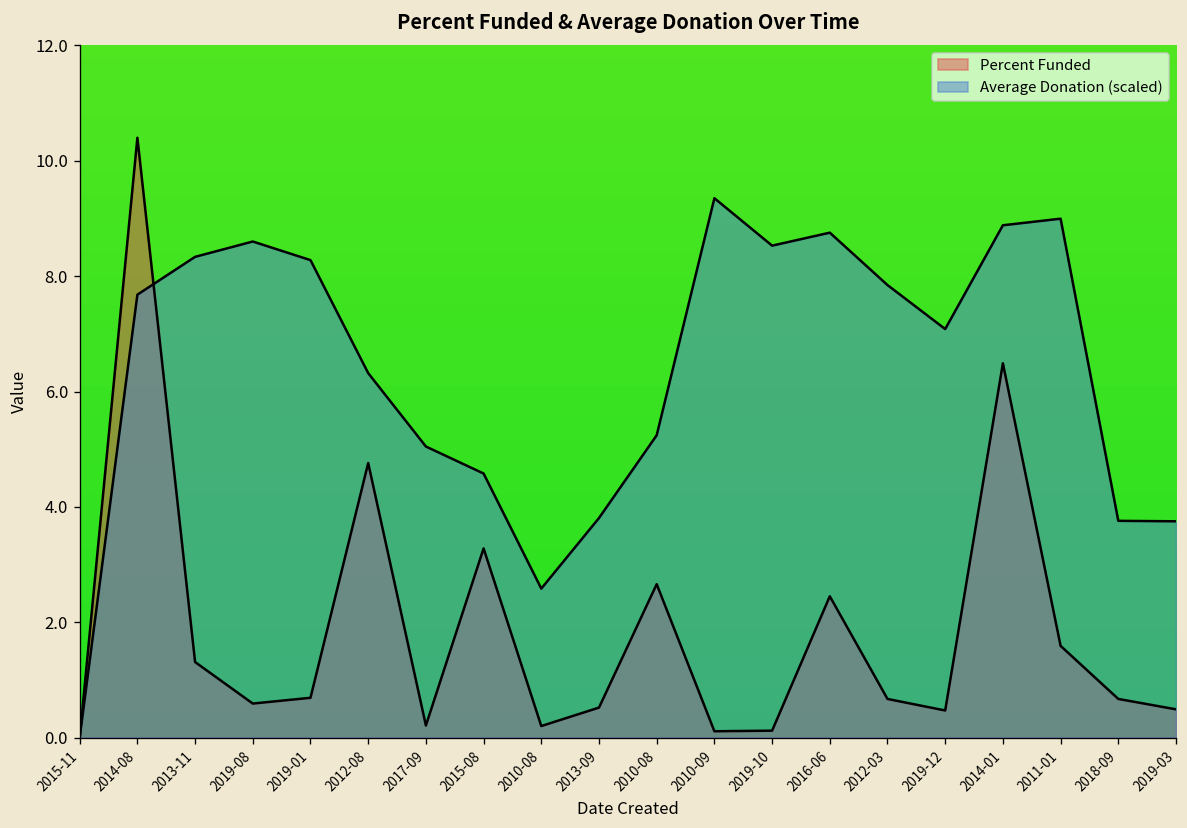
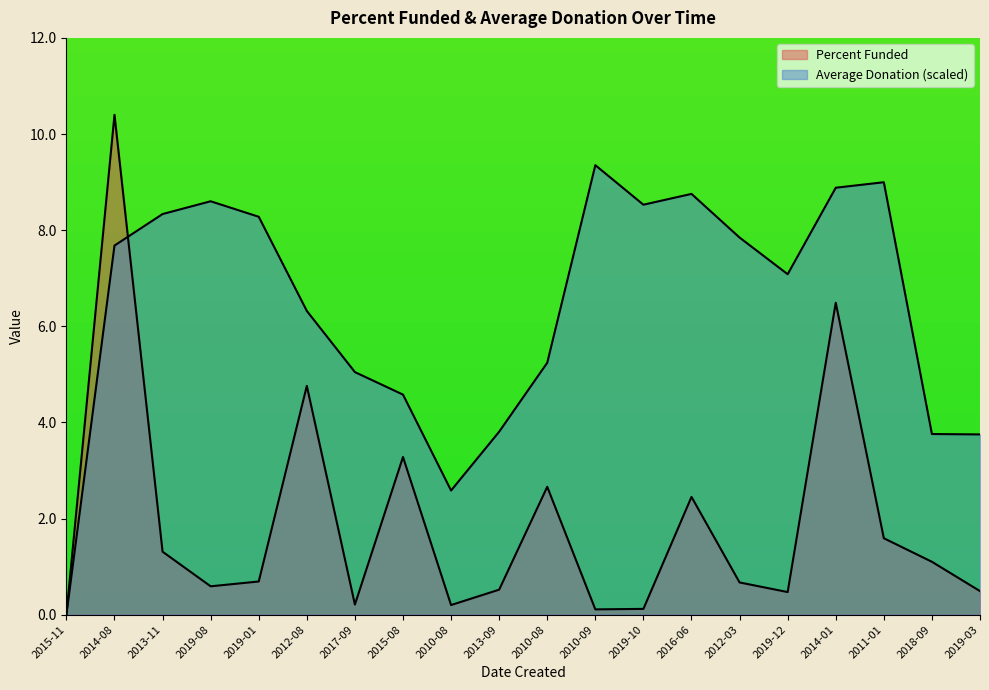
Percent Funded, 2018-09: 0.7 -> 1.1
